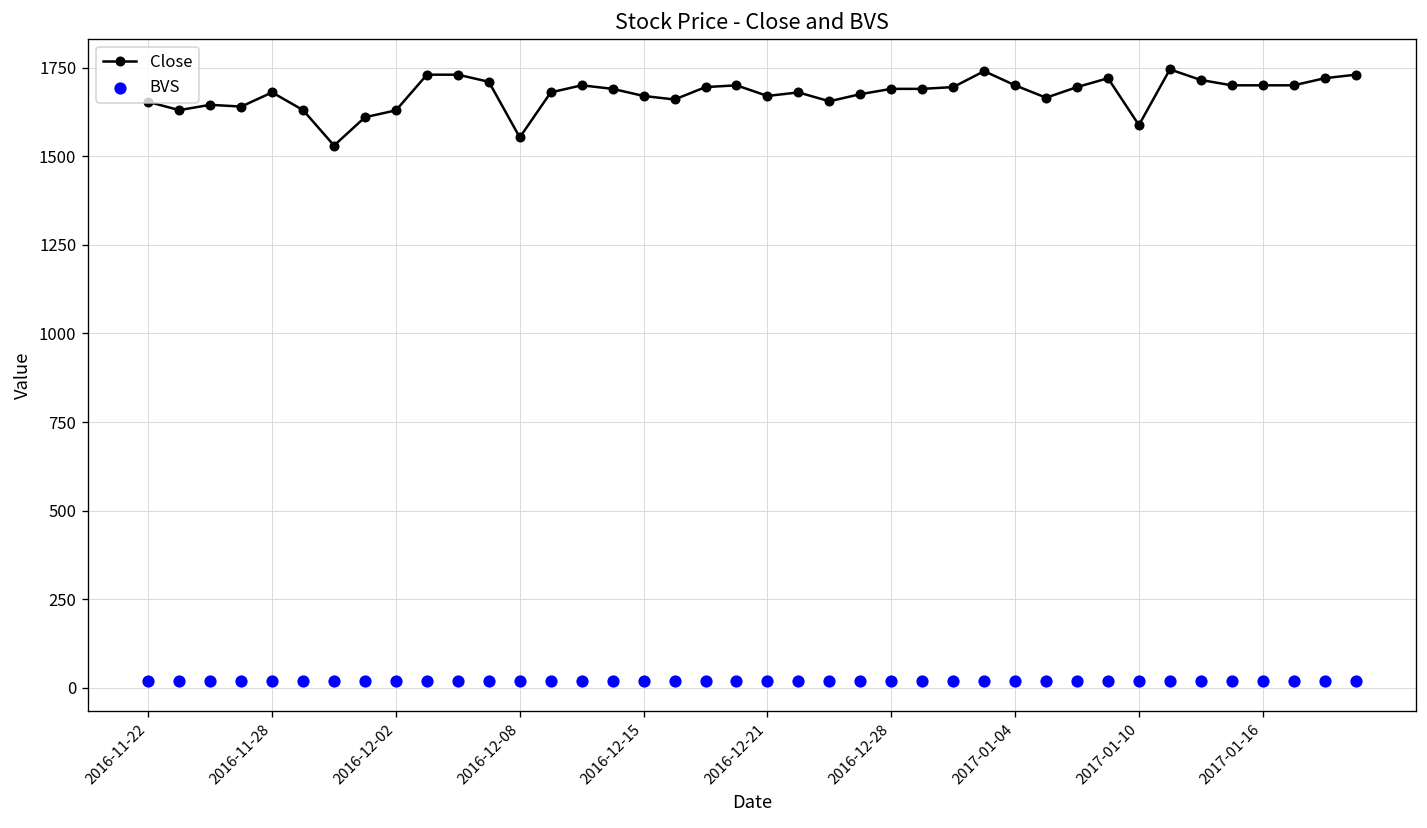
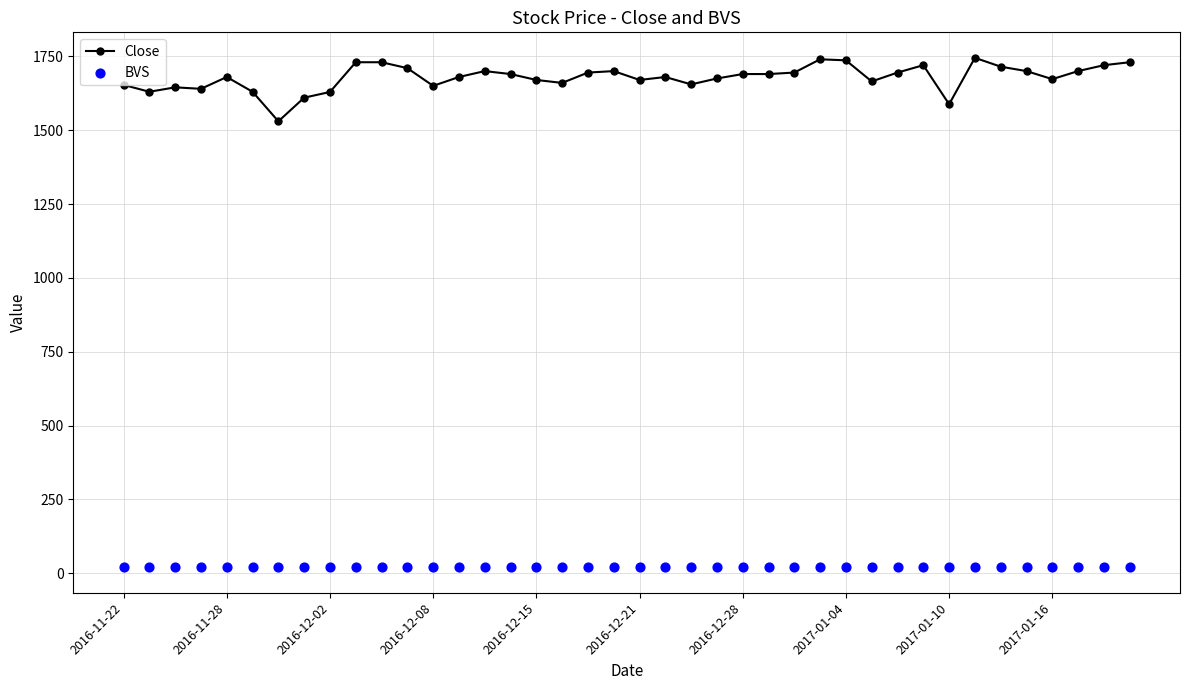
Close, 2016-12-08: 1550 -> 1650
Close, 2017-01-04: 1700 -> 1740
Close, 2017-01-16: 1700 -> 1670
